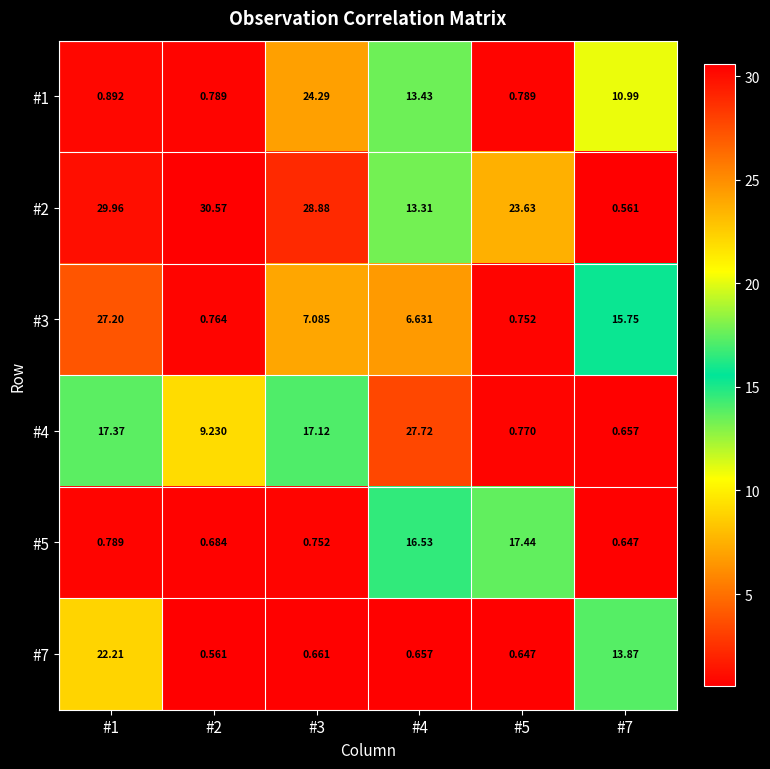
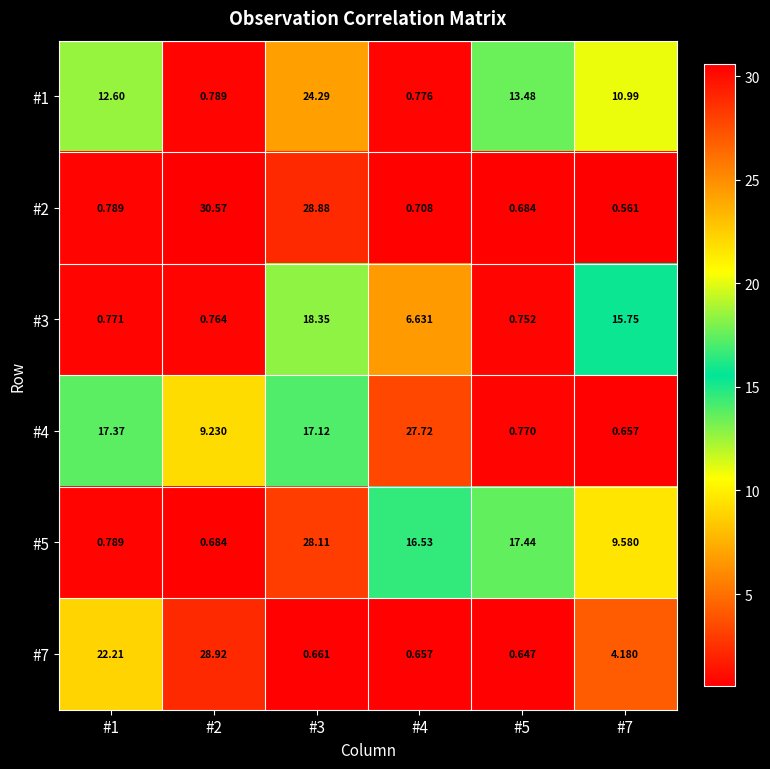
#1, #1: 0.892 -> 12.60
#1, #4: 13.43 -> 0.776
#1, #5: 0.789 -> 13.48
#2, #1: 29.96 -> 0.789
#2, #4: 13.31 -> 0.708
#2, #5: 23.63 -> 0.684
#3, #1: 27.20 -> 0.771
#3, #3: 7.085 -> 18.35
#5, #3: 0.752 -> 28.11
#5, #7: 0.647 -> 9.580
#7, #2: 0.561 -> 28.92
#7, #7: 13.87 -> 4.180
